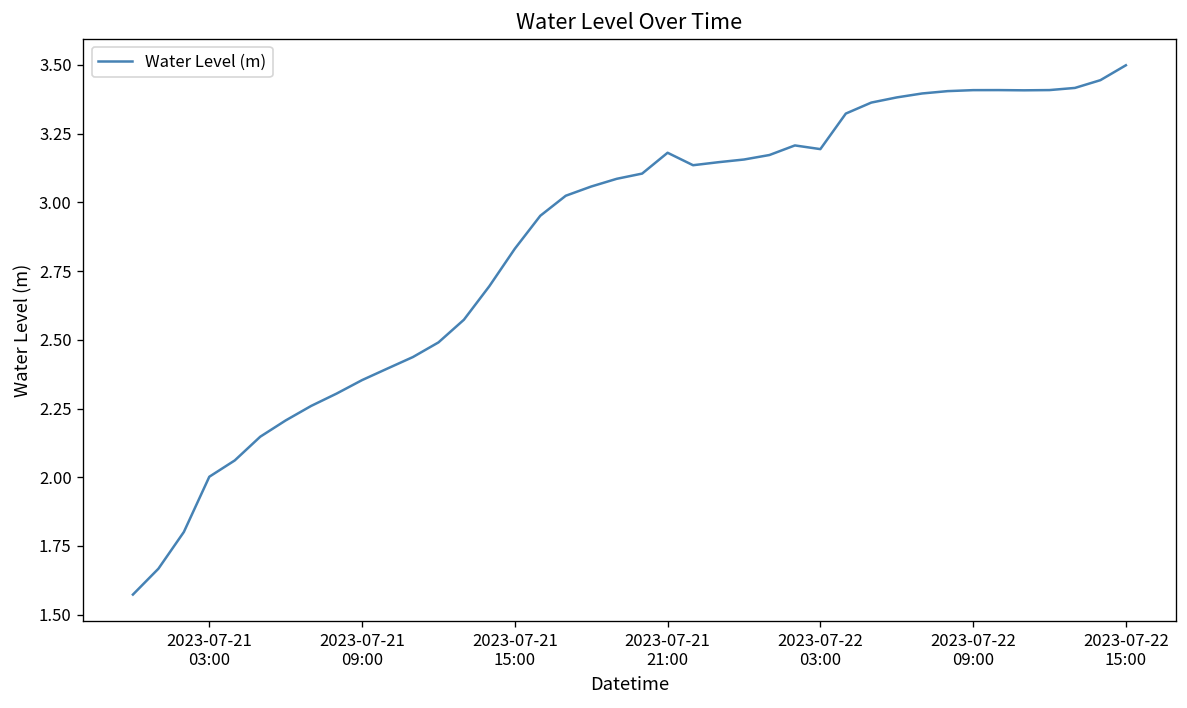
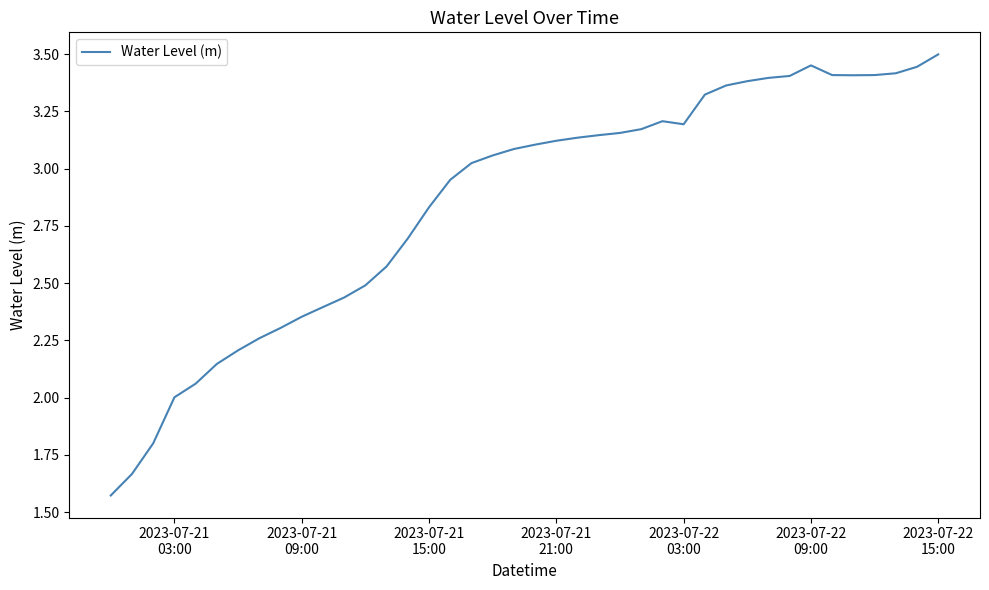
2023-07-21 21:00: 3.18 -> 3.12
2023-07-22 09:00: 3.41 -> 3.45
